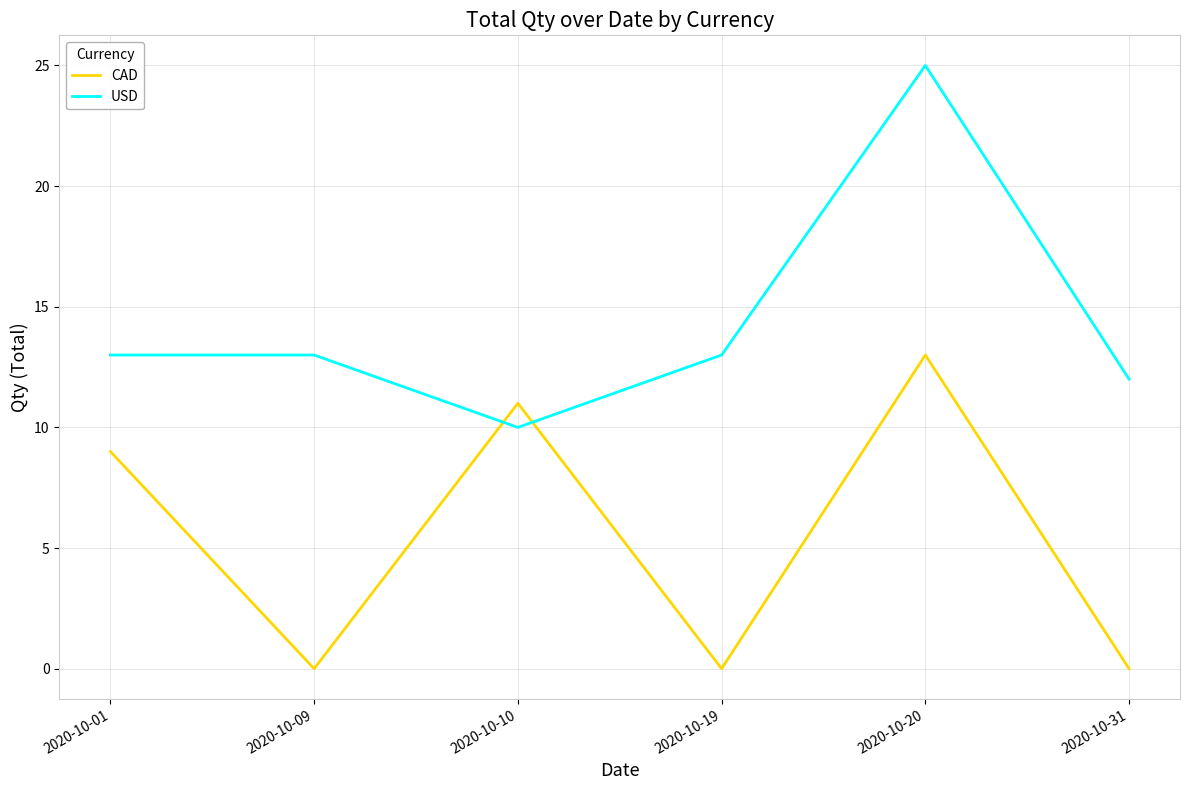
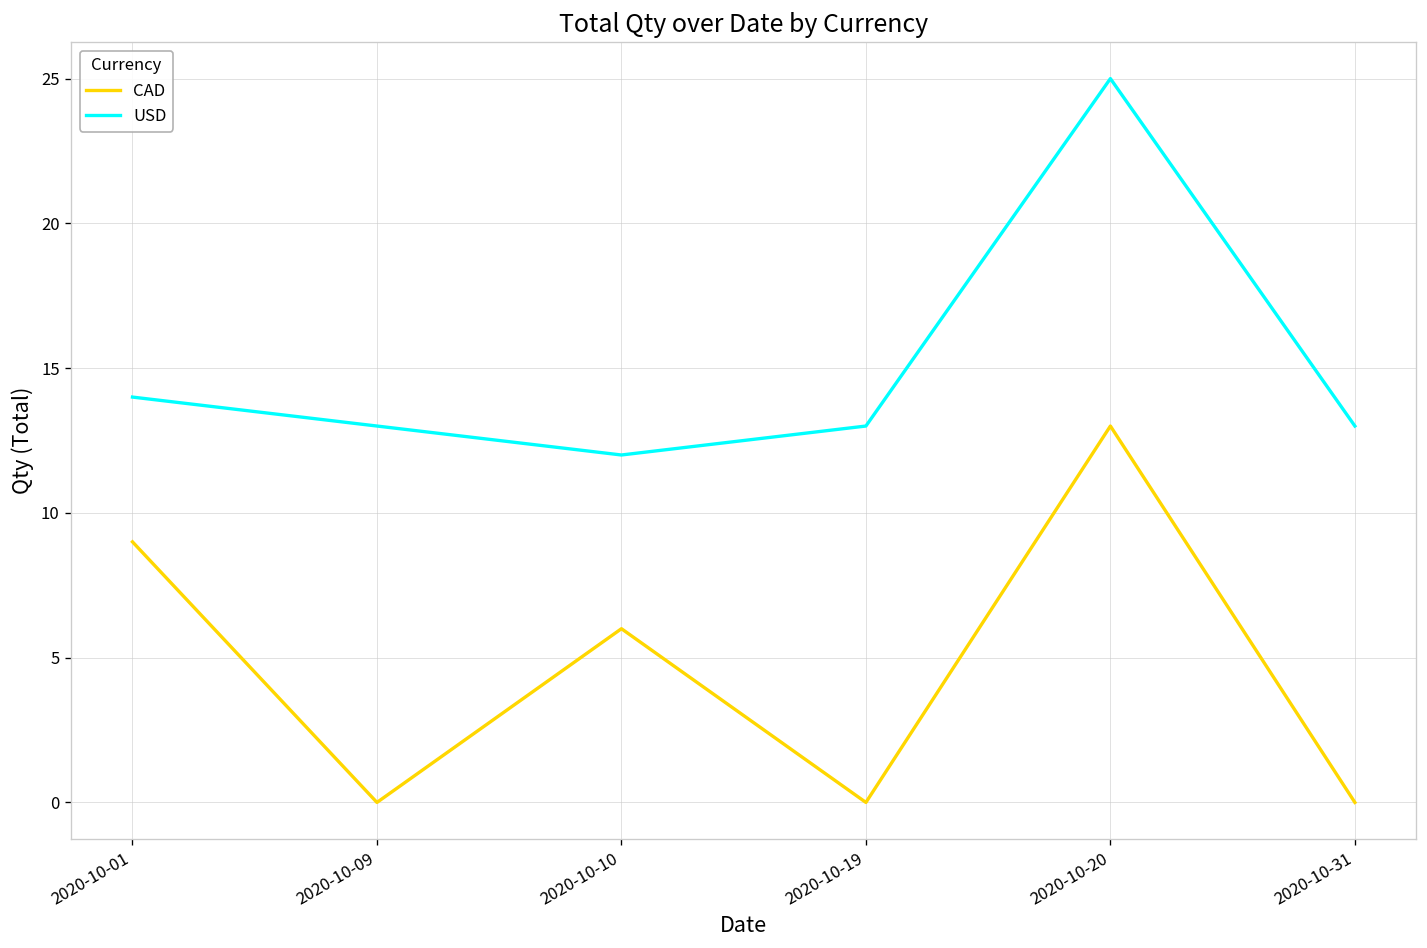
USD, 2020-10-01: 13 -> 14
CAD, 2020-10-10: 11 -> 6
USD, 2020-10-10: 10 -> 12
USD, 2020-10-31: 12 -> 13
